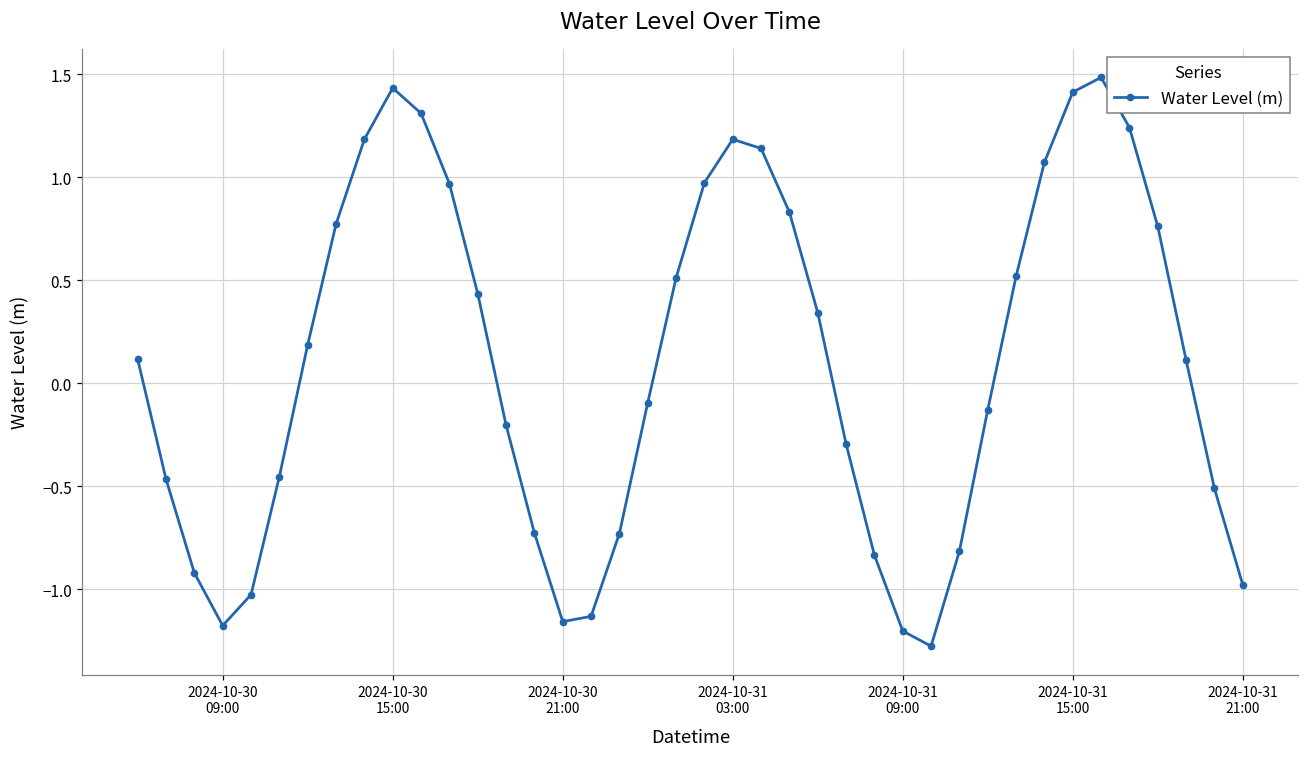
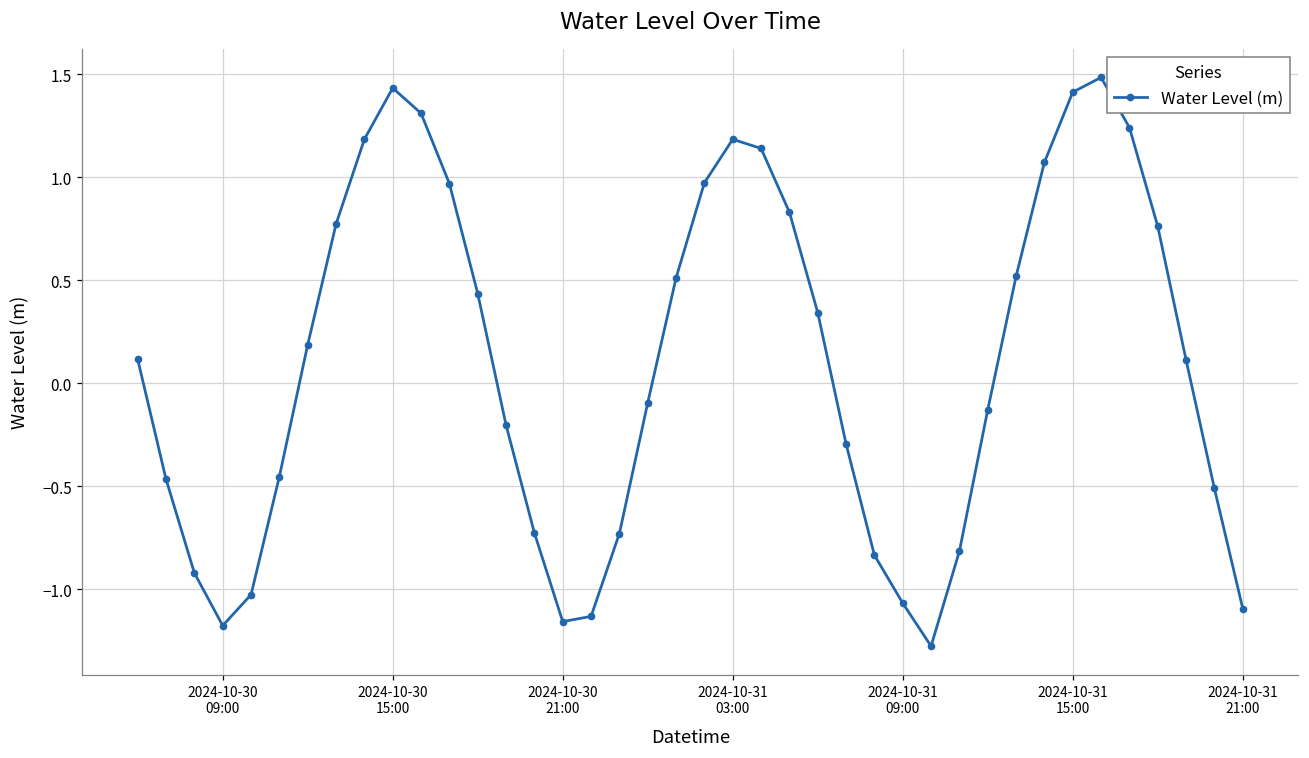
2024-10-31 09:00: -1.20 -> -1.07
2024-10-31 21:00: -0.98 -> -1.09
